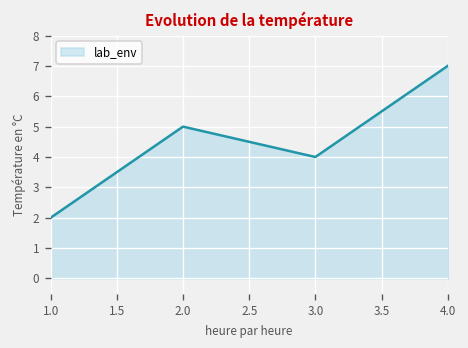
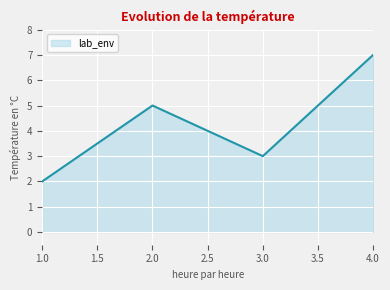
3.0: 4 -> 3
